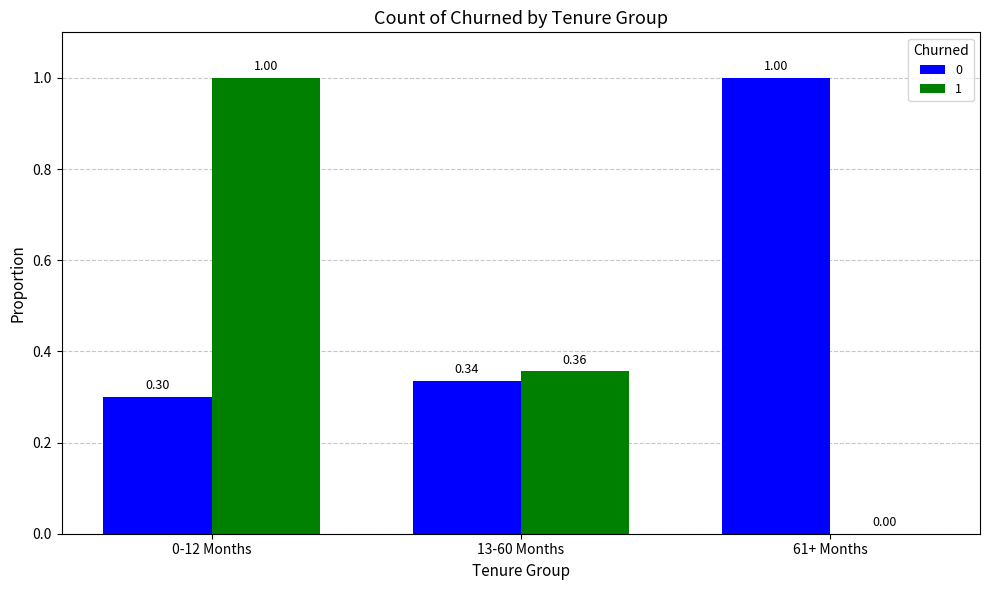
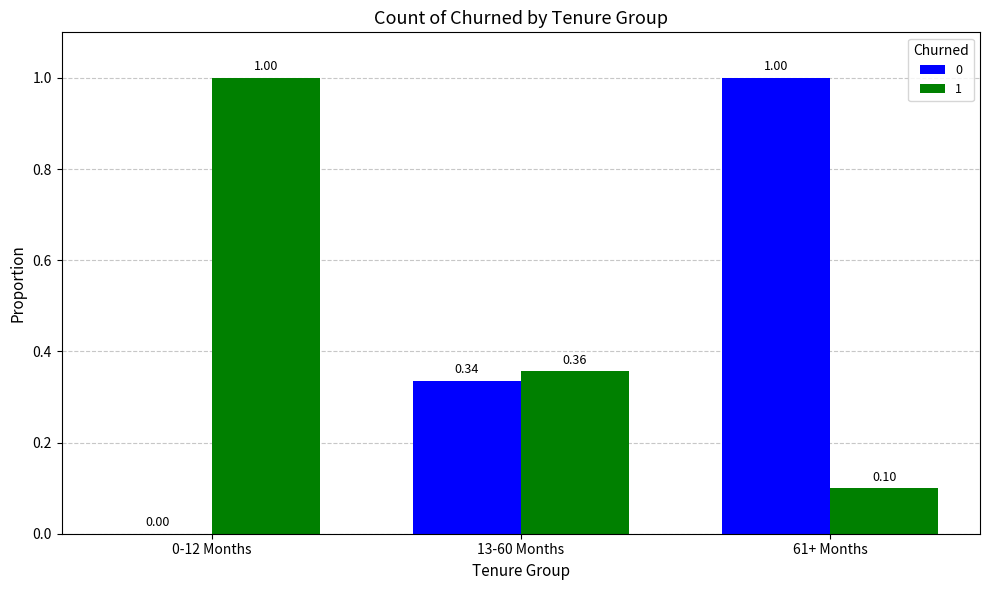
0, 0-12 Months: 0.30 -> 0.00
1, 61+ Months: 0.00 -> 0.10
